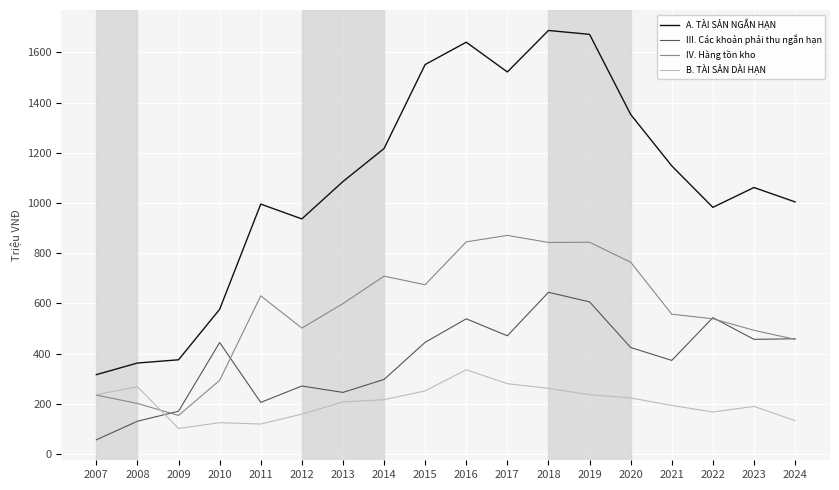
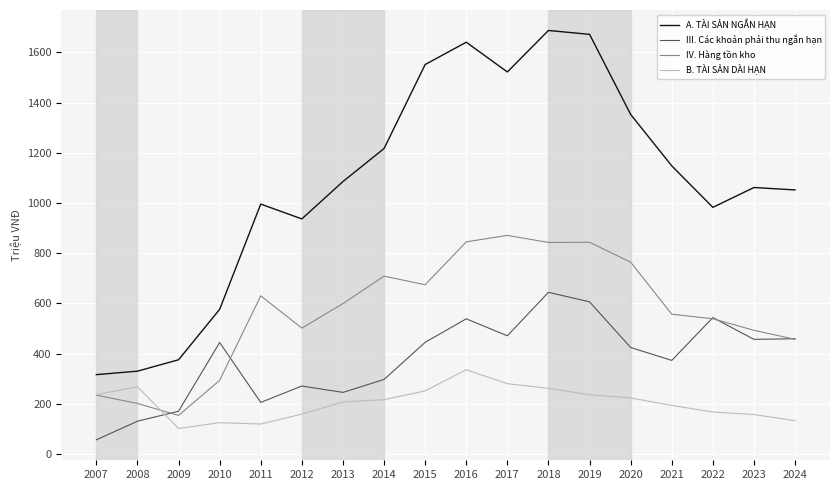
A. TÀI SẢN NGẮN HẠN, 2008: 360 -> 330
B. TÀI SẢN DÀI HẠN, 2023: 190 -> 160
A. TÀI SẢN NGẮN HẠN, 2024: 1000 -> 1050
